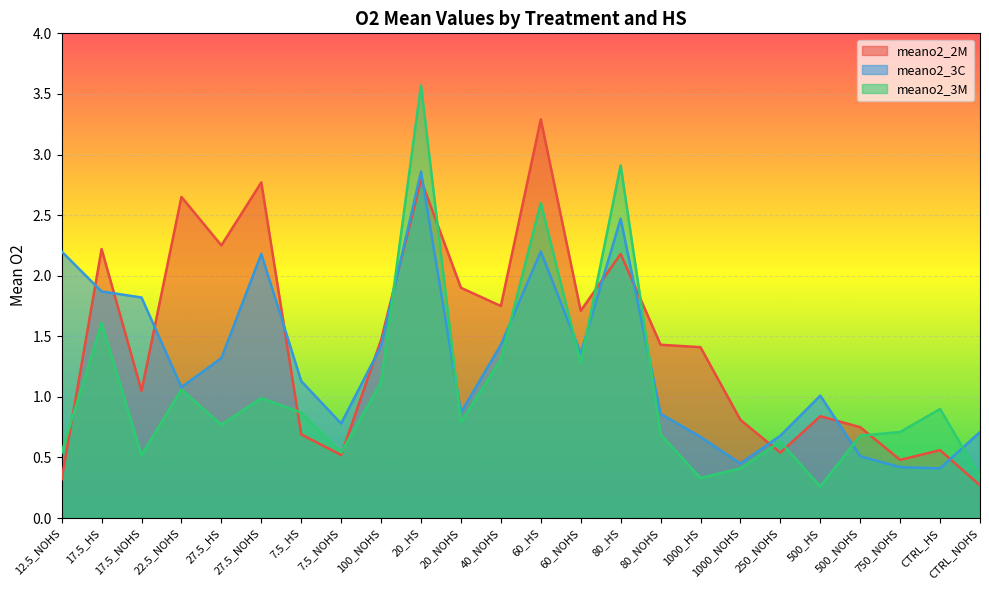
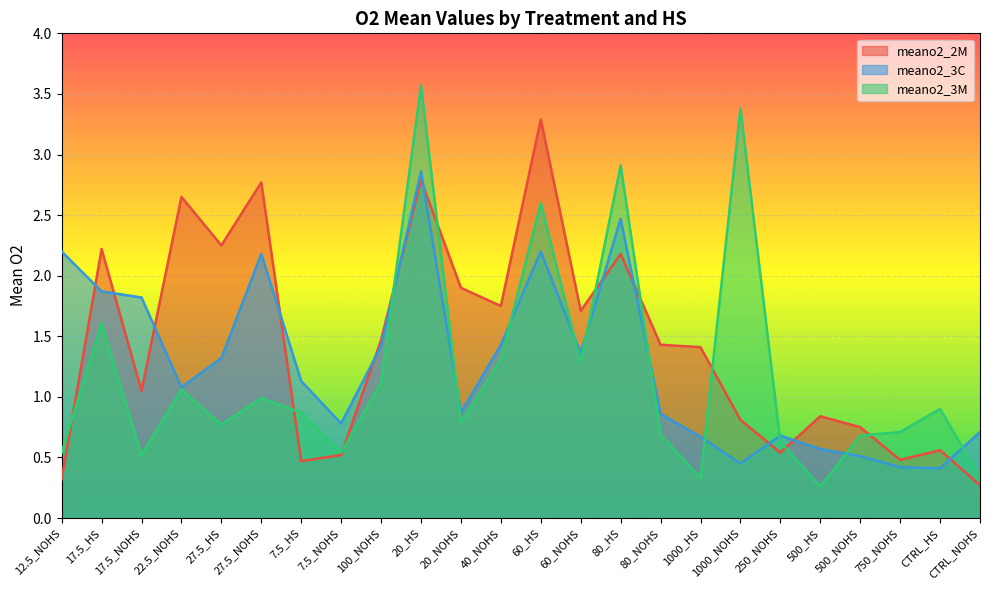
meano2_2M, 7.5_HS: 0.69 -> 0.47
meano2_3M, 1000_NOHS: 0.41 -> 3.38
meano2_3C, 500_HS: 1.01 -> 0.57
